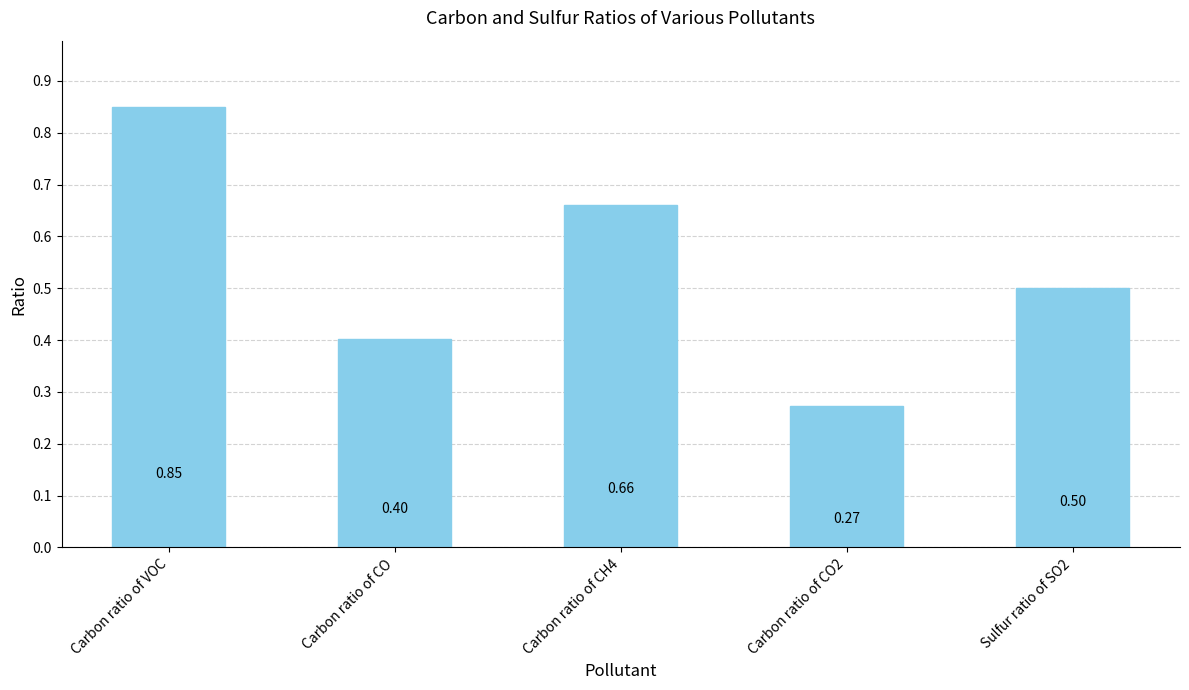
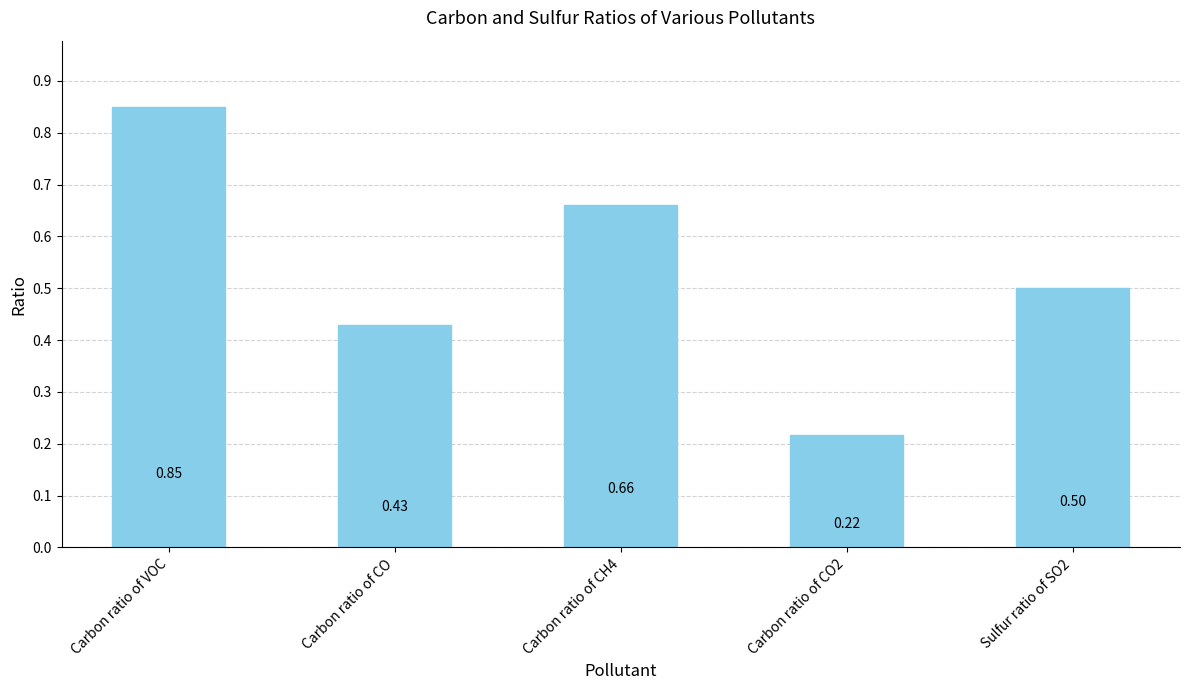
Carbon ratio of CO: 0.40 -> 0.43
Carbon ratio of CO2: 0.27 -> 0.22
